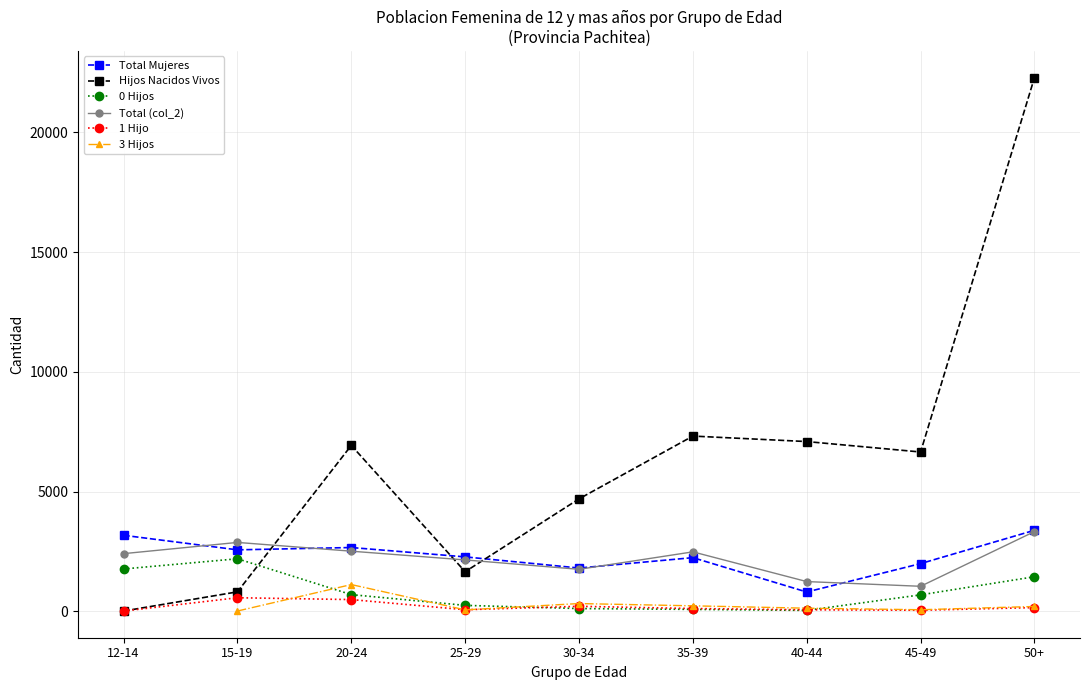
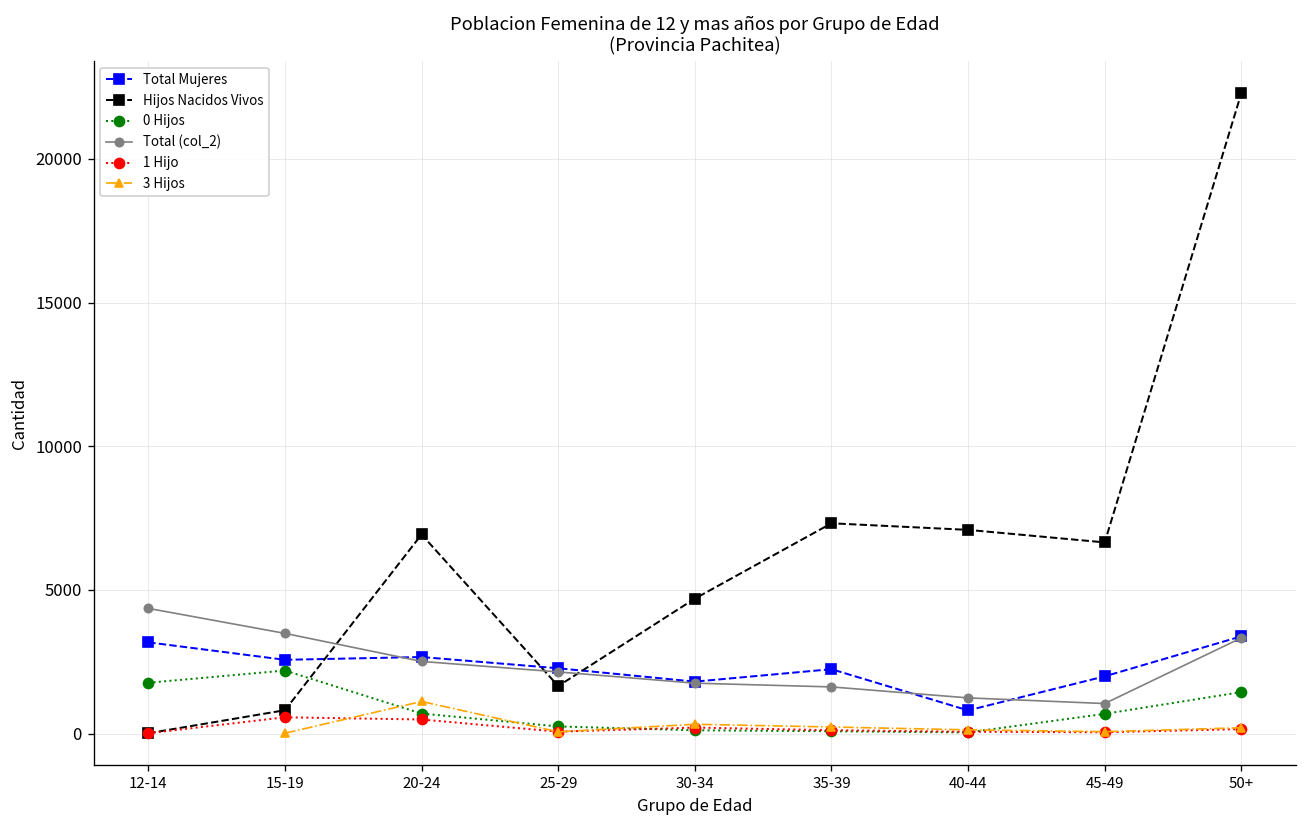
Total (col_2), 12-14: 2400 -> 4400
Total (col_2), 15-19: 2900 -> 3500
Total (col_2), 35-39: 2500 -> 1600
